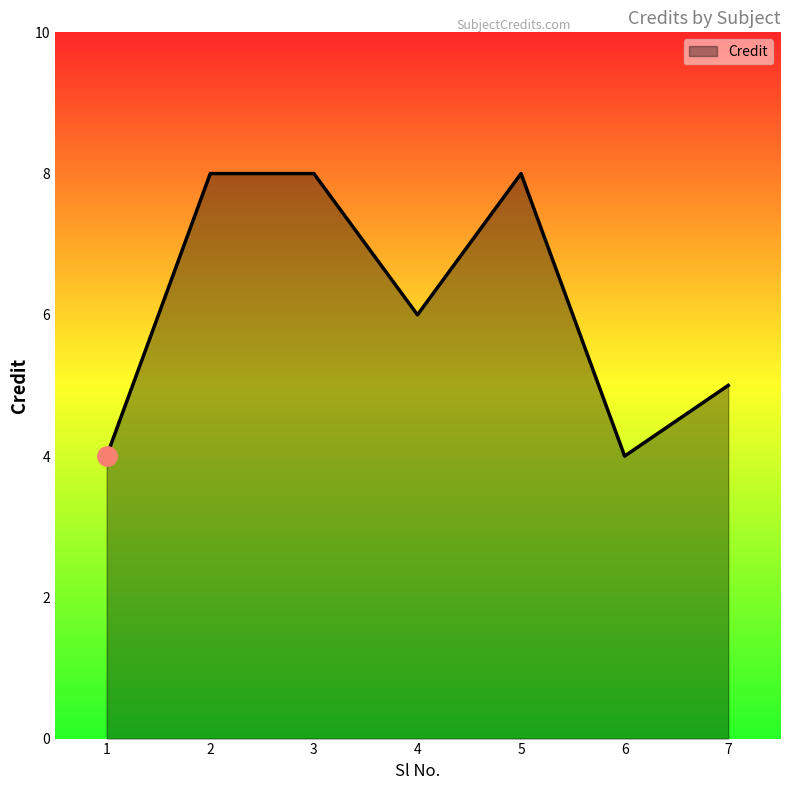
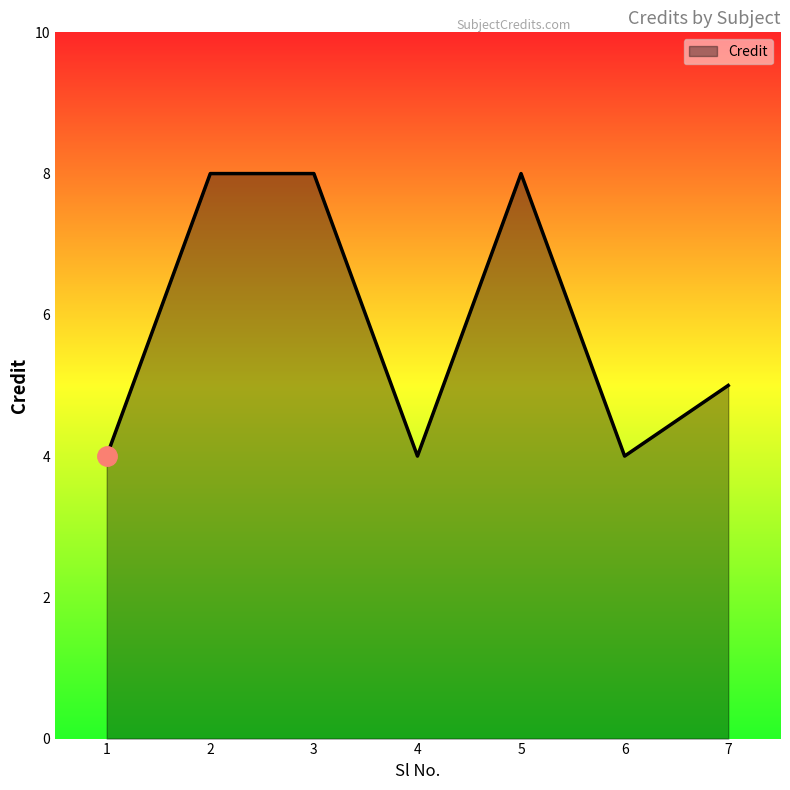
Credit, 4: 6 -> 4
